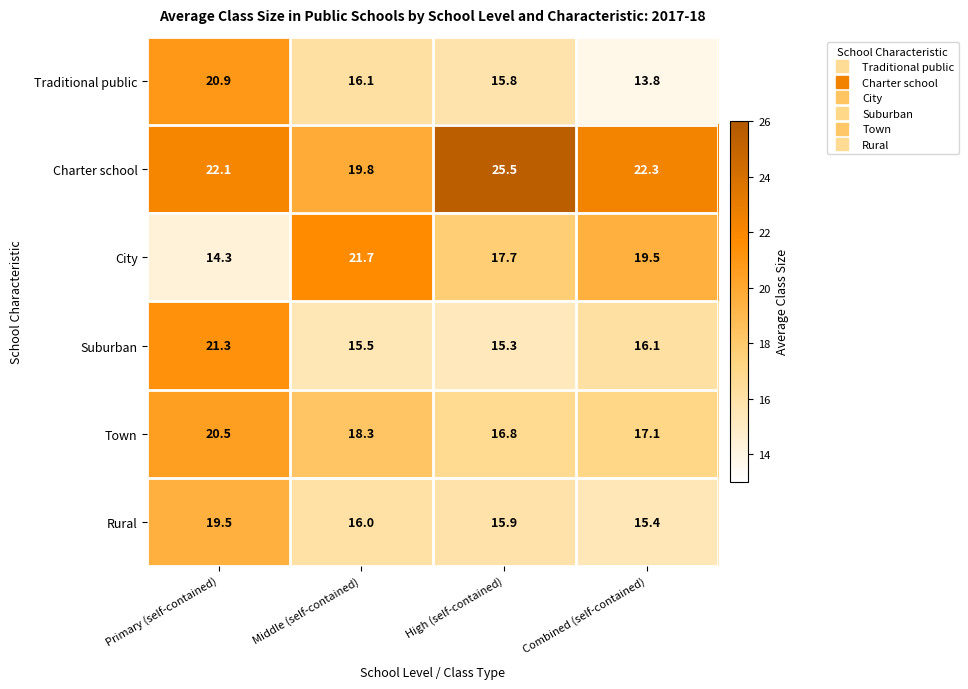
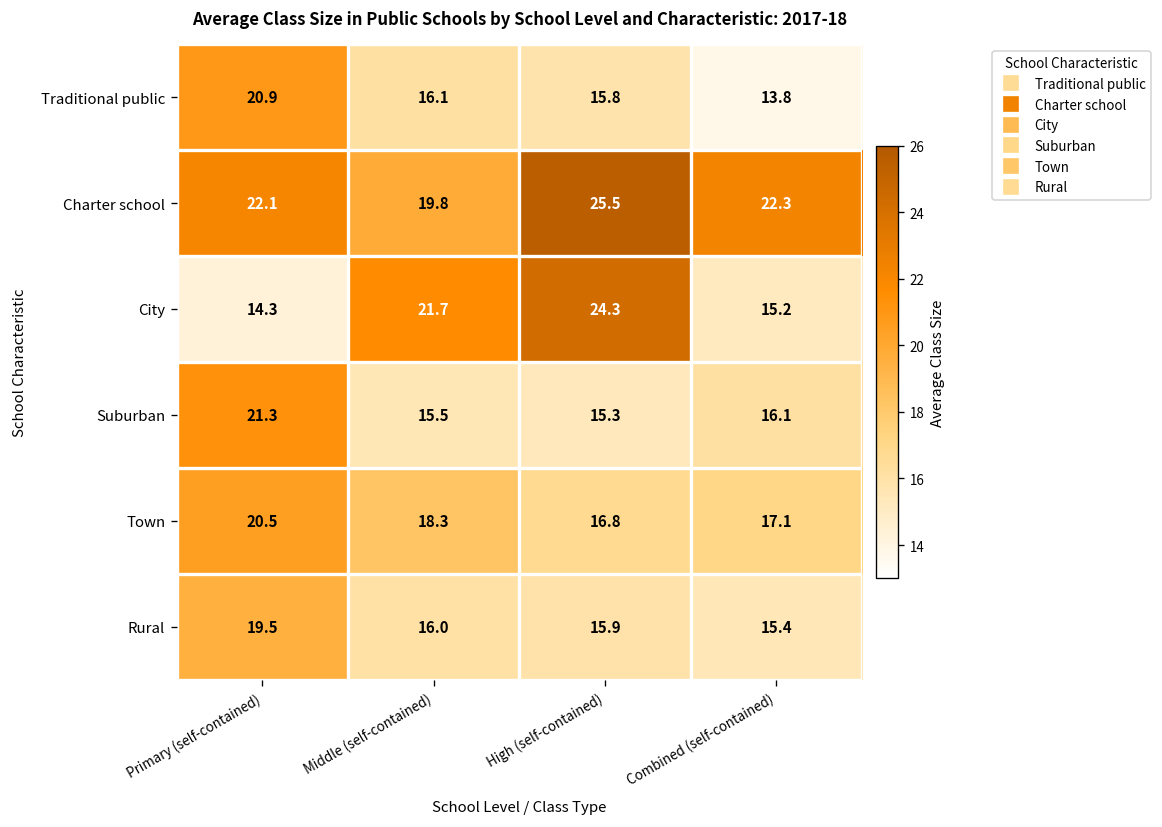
City, High (self-contained): 17.7 -> 24.3
City, Combined (self-contained): 19.5 -> 15.2
